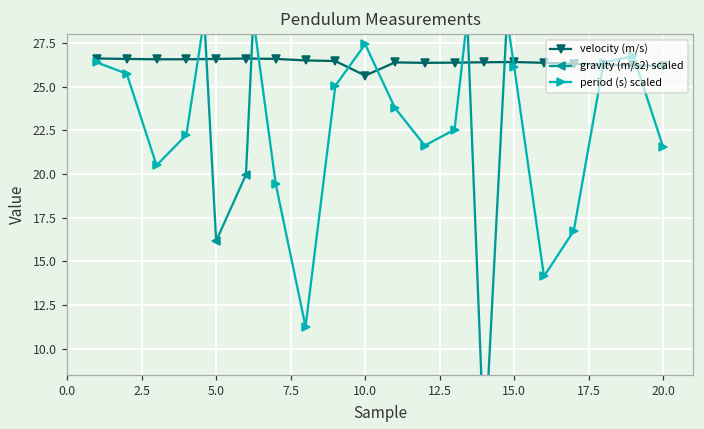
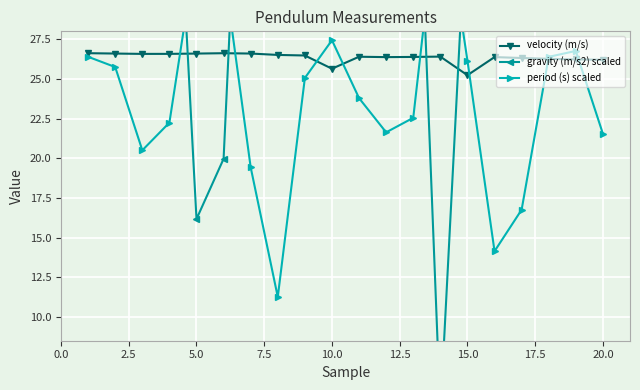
velocity (m/s), 15.0: 26.4 -> 25.2
